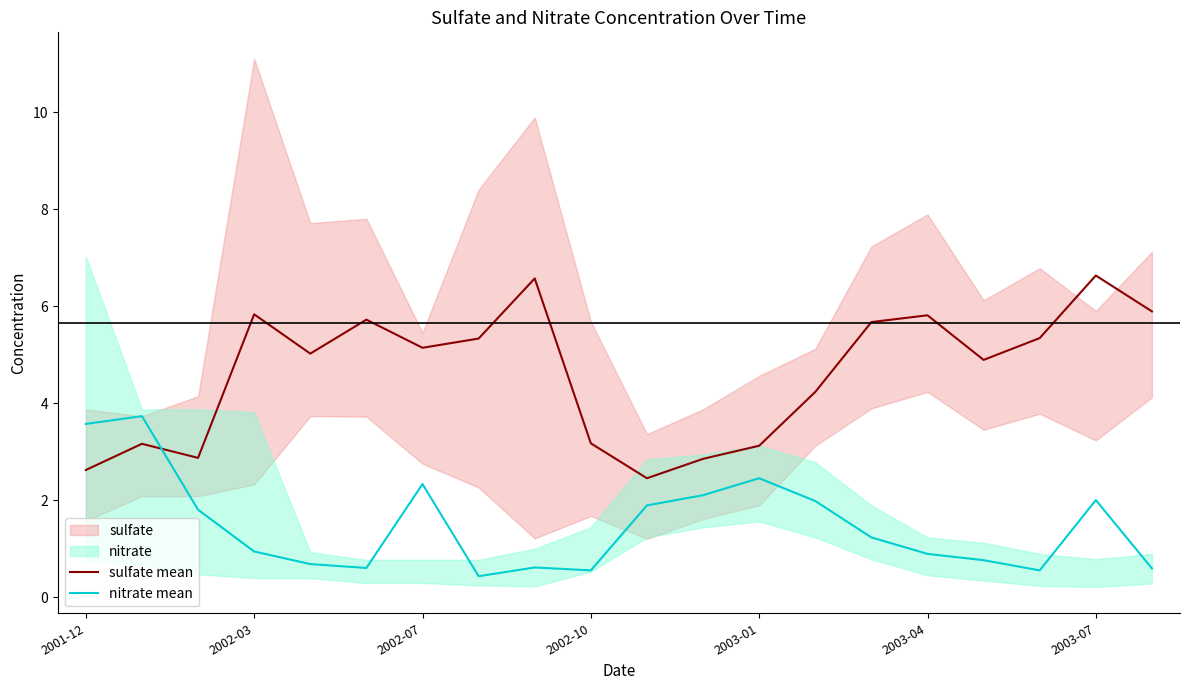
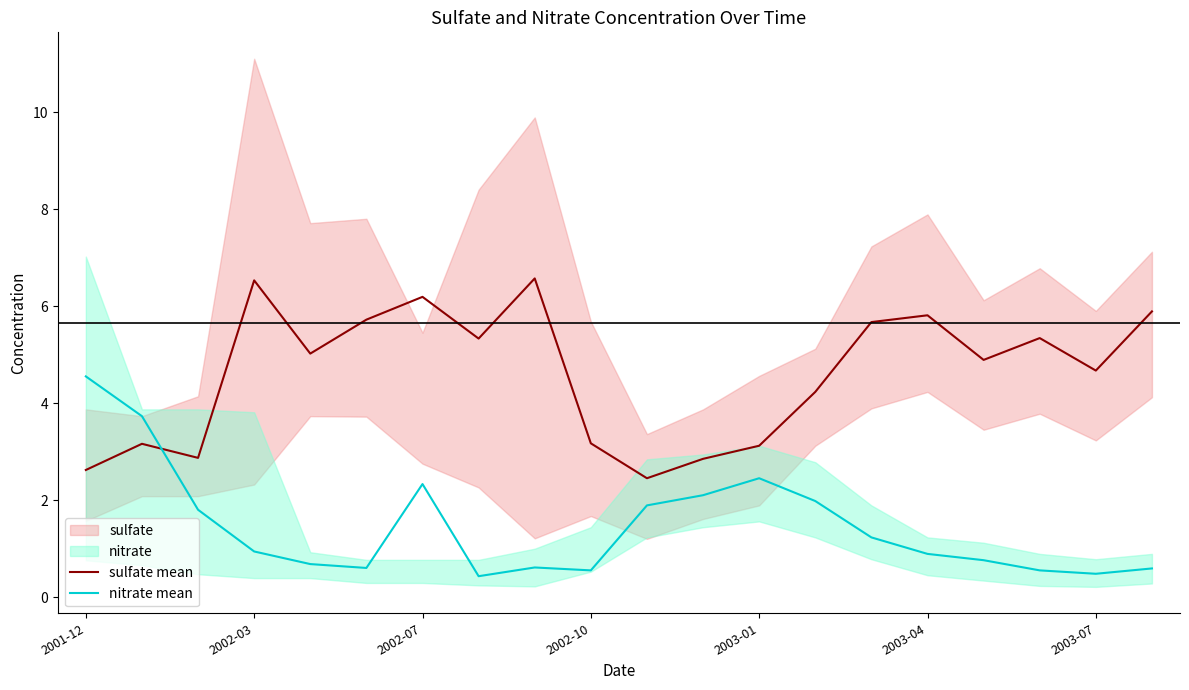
nitrate mean, 2001-12: 3.6 -> 4.6
sulfate mean, 2002-03: 5.8 -> 6.5
sulfate mean, 2002-07: 5.1 -> 6.2
sulfate mean, 2003-07: 6.6 -> 4.7
nitrate mean, 2003-07: 2.0 -> 0.5
